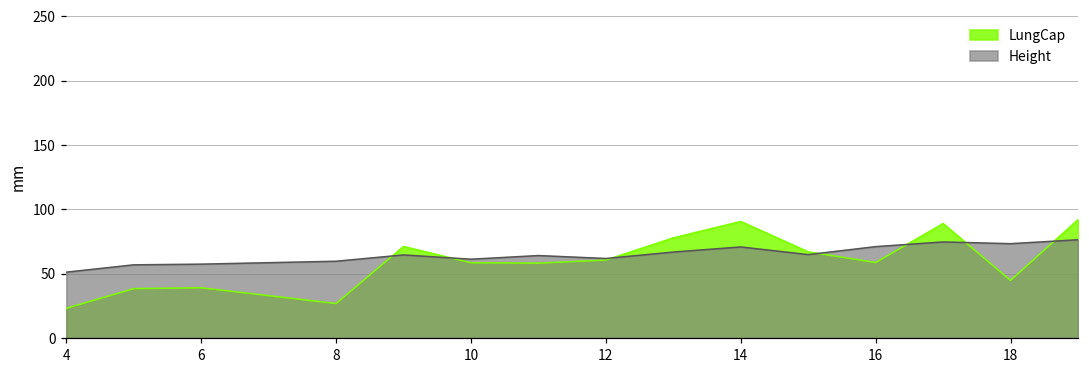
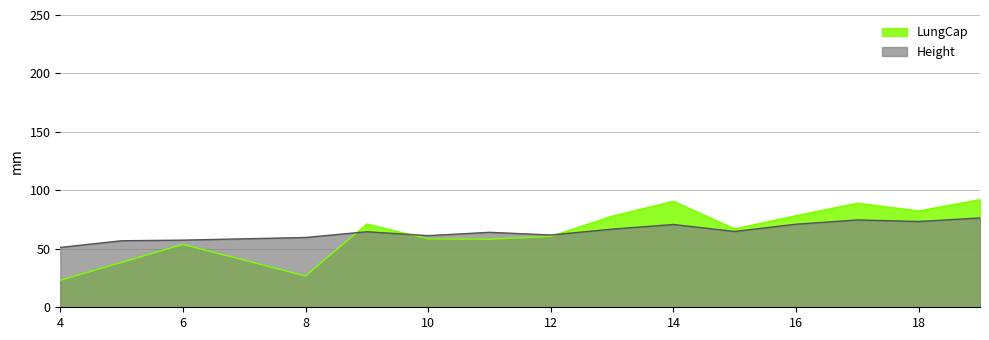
LungCap, 6: 39 -> 54
LungCap, 16: 59 -> 78
LungCap, 18: 45 -> 82
